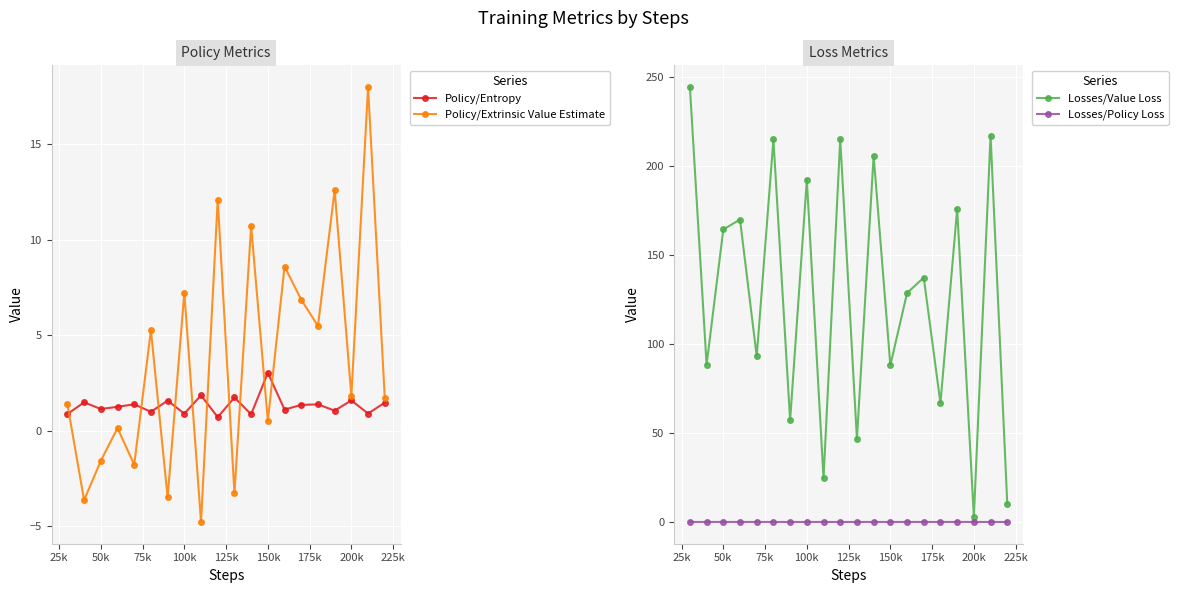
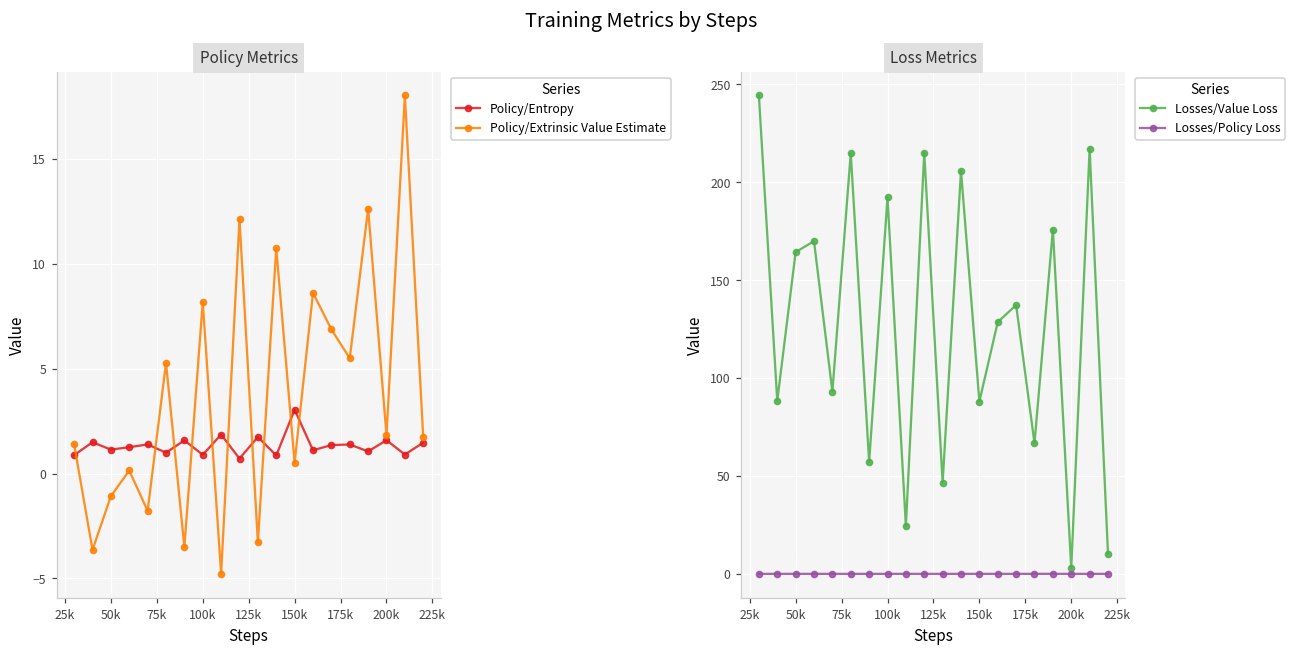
Policy Metrics, Policy/Extrinsic Value Estimate, 50k: -1.6 -> -1.1
Policy Metrics, Policy/Extrinsic Value Estimate, 100k: 7.2 -> 8.2
